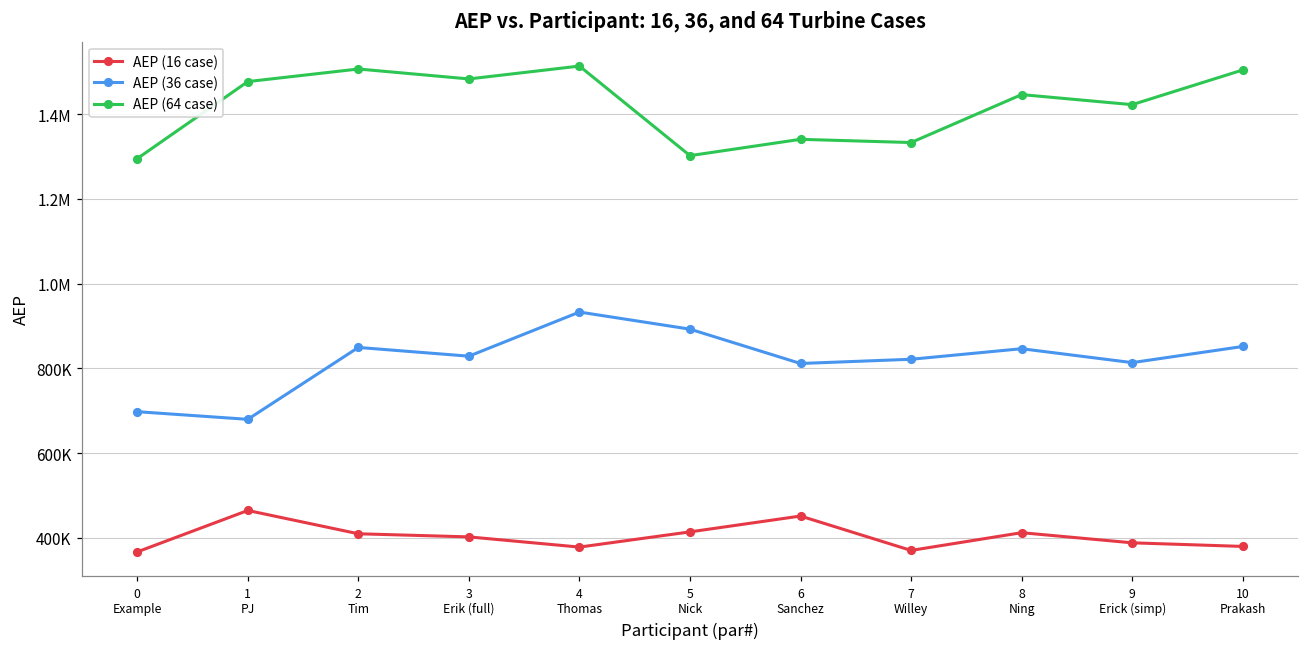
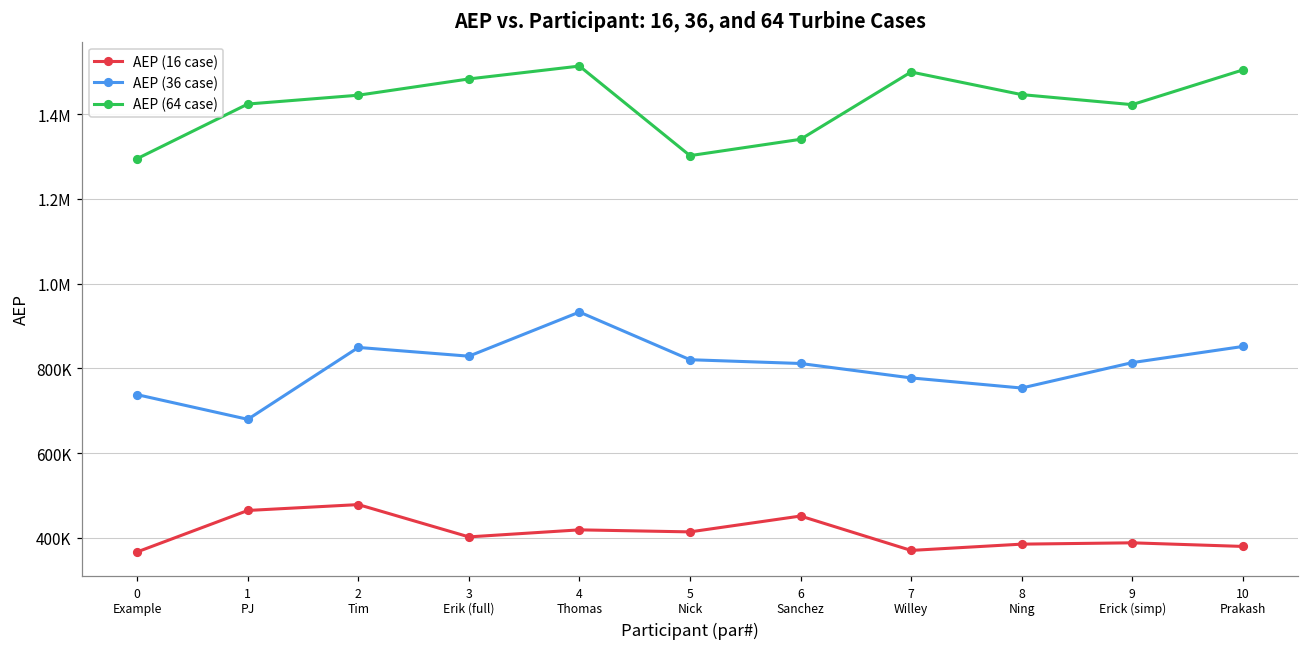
AEP (36 case), 0 Example: 700000 -> 740000
AEP (64 case), 1 PJ: 1480000 -> 1420000
AEP (16 case), 2 Tim: 410000 -> 480000
AEP (64 case), 2 Tim: 1510000 -> 1440000
AEP (16 case), 4 Thomas: 380000 -> 420000
AEP (36 case), 5 Nick: 890000 -> 820000
AEP (36 case), 7 Willey: 820000 -> 780000
AEP (64 case), 7 Willey: 1330000 -> 1500000
AEP (16 case), 8 Ning: 410000 -> 390000
AEP (36 case), 8 Ning: 850000 -> 750000
